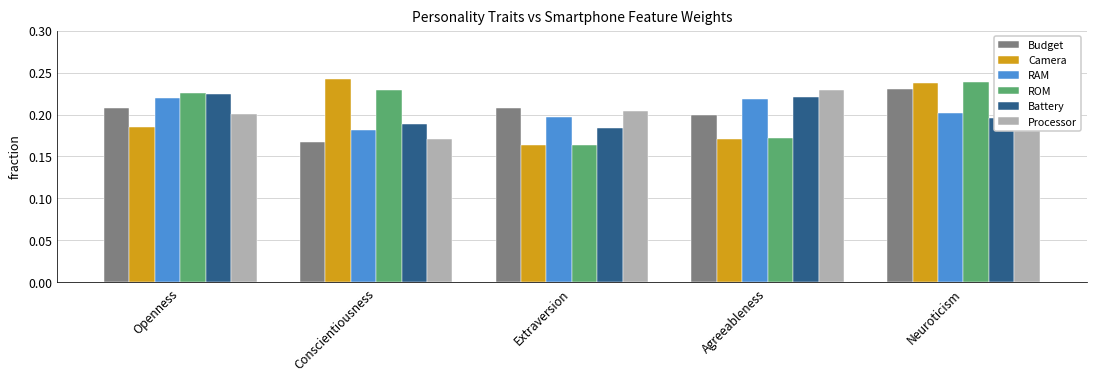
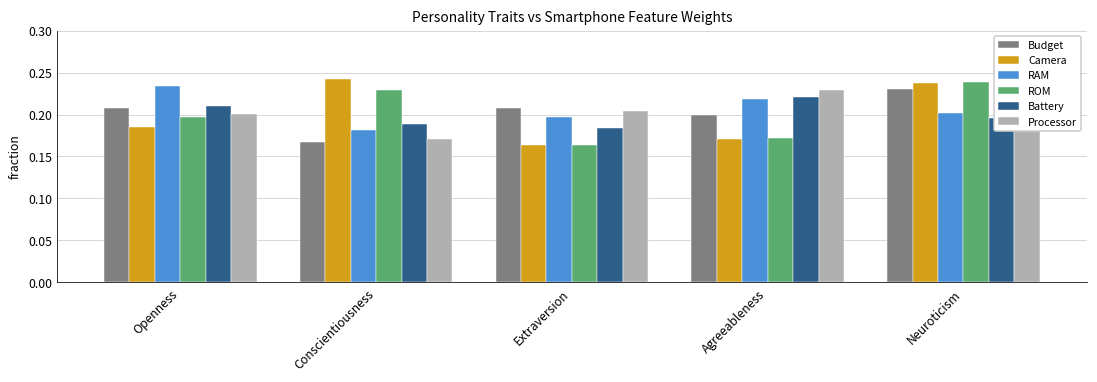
RAM, Openness: 0.22 -> 0.23
ROM, Openness: 0.23 -> 0.20
Battery, Openness: 0.22 -> 0.21
